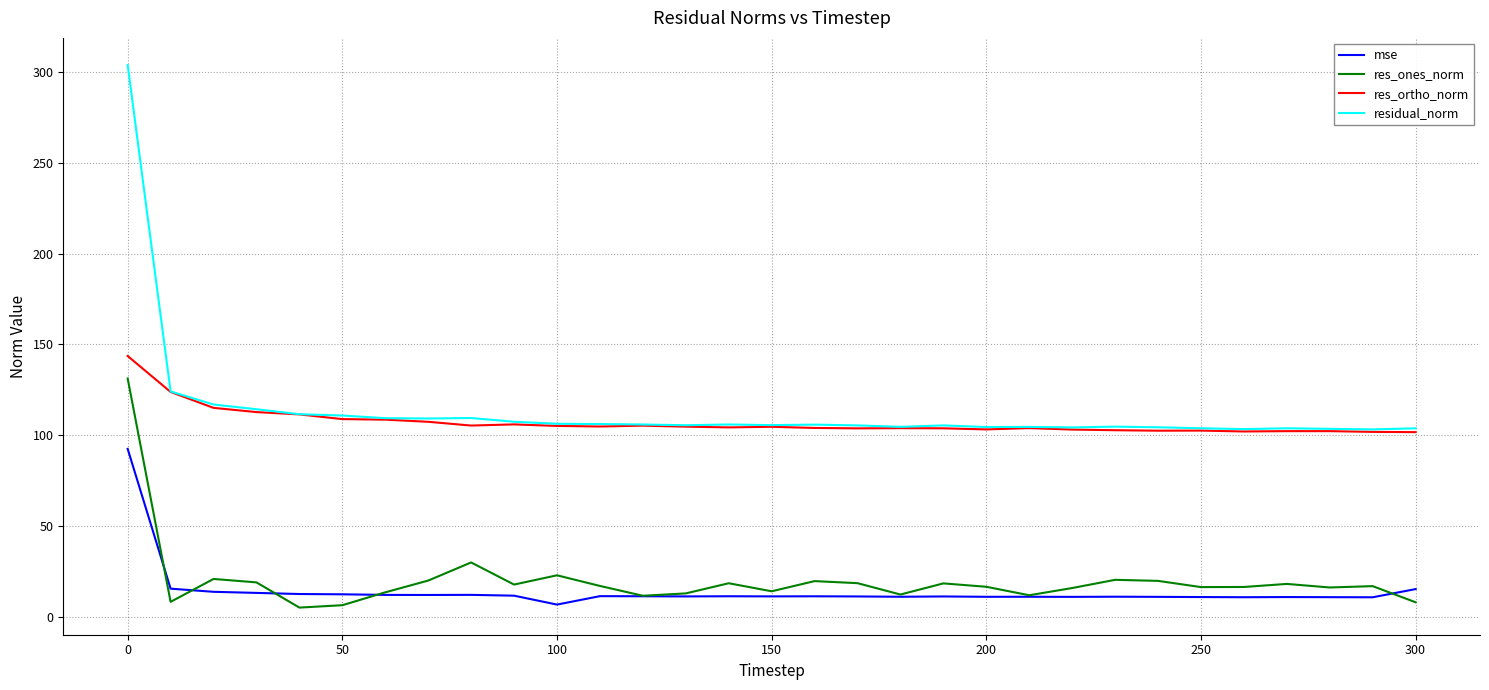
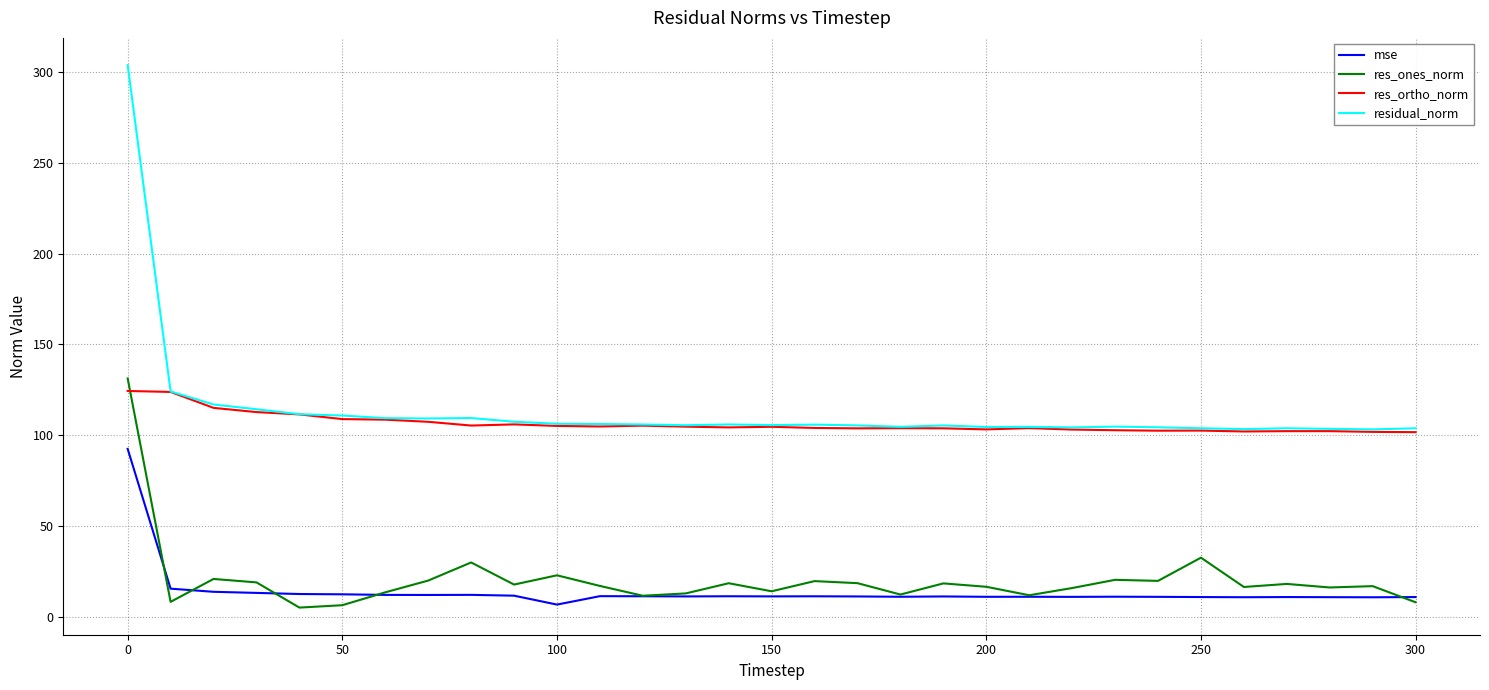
res_ortho_norm, 0: 144 -> 124
res_ones_norm, 250: 16 -> 32
mse, 300: 15 -> 11
